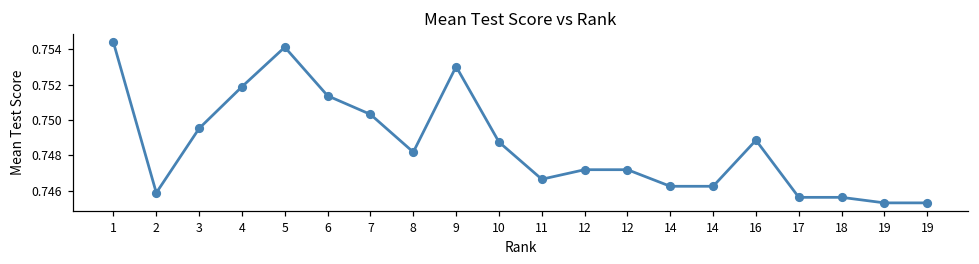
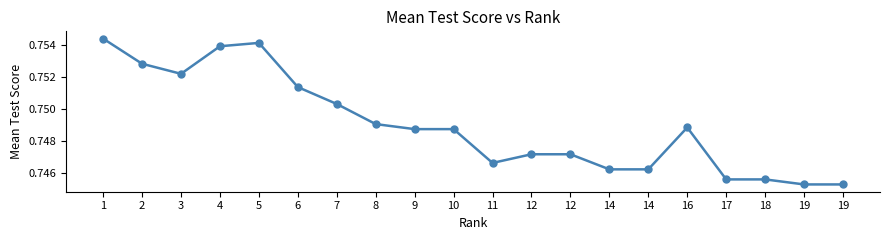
2: 0.7459 -> 0.7528
3: 0.7495 -> 0.7522
4: 0.7519 -> 0.7539
8: 0.7482 -> 0.7491
9: 0.7530 -> 0.7488
